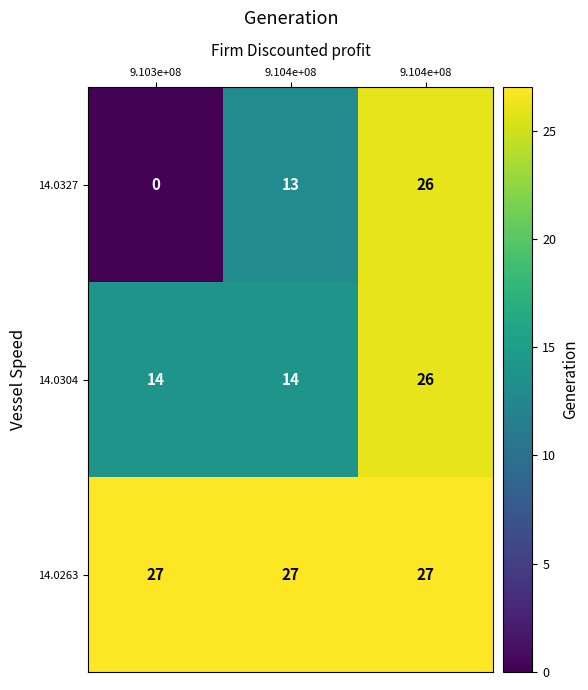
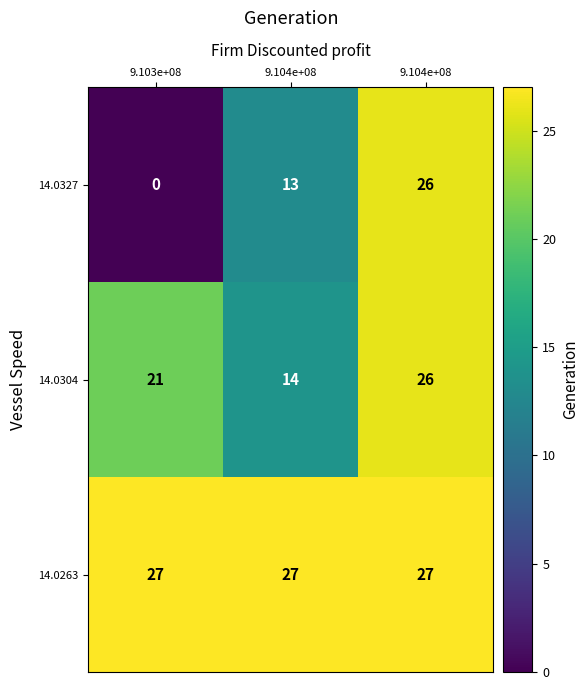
14.0304, 9.103e+08: 14 -> 21
